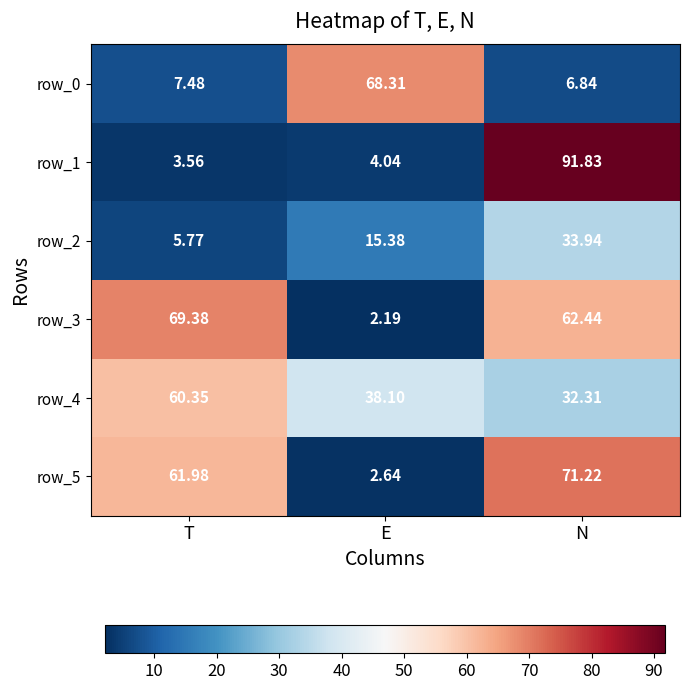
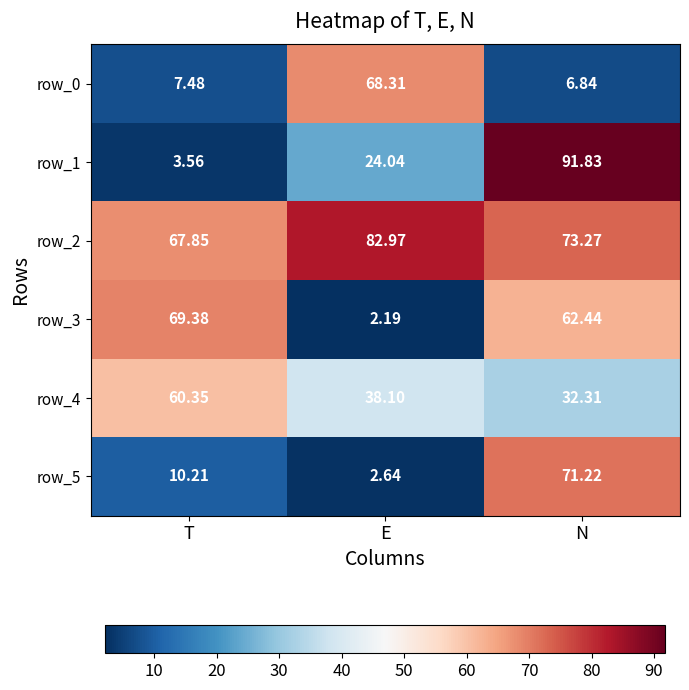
row_1, E: 4.04 -> 24.04
row_2, T: 5.77 -> 67.85
row_2, E: 15.38 -> 82.97
row_2, N: 33.94 -> 73.27
row_5, T: 61.98 -> 10.21
